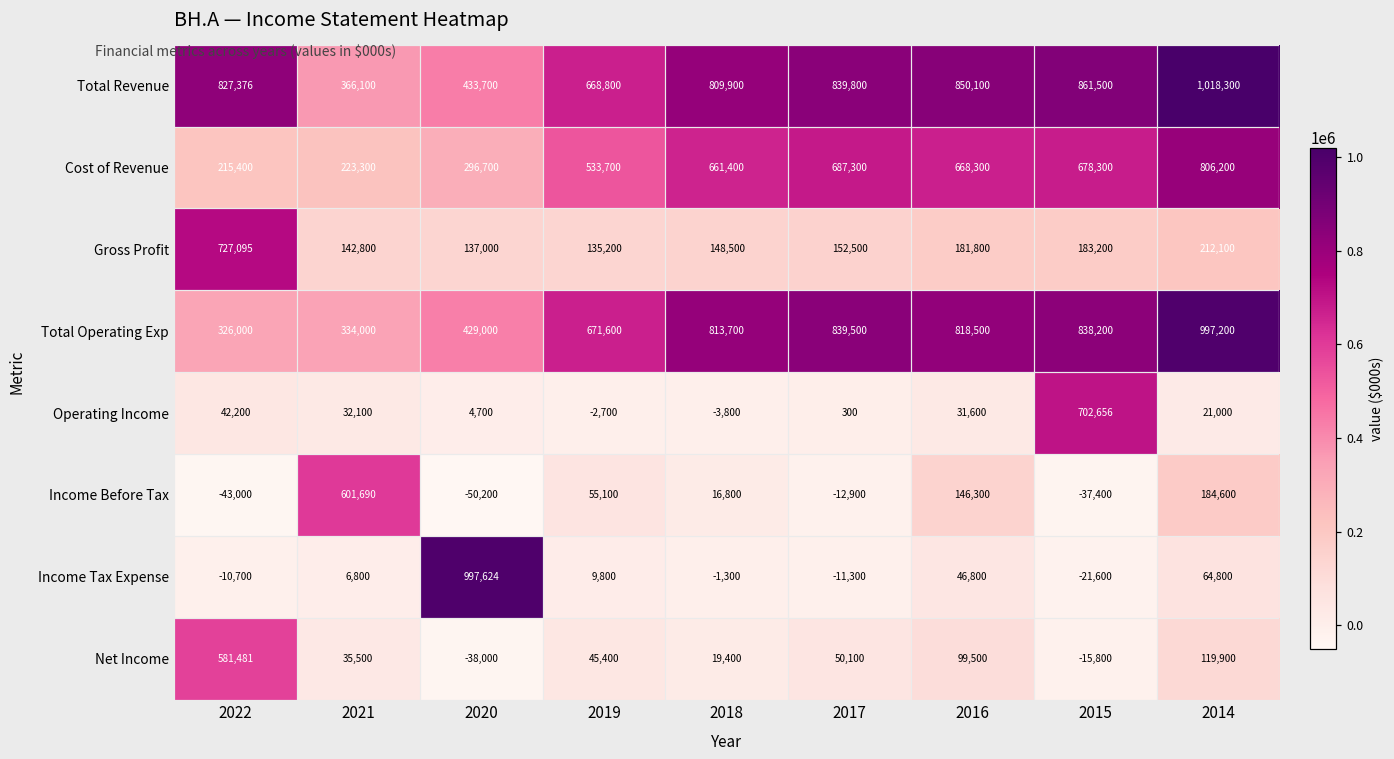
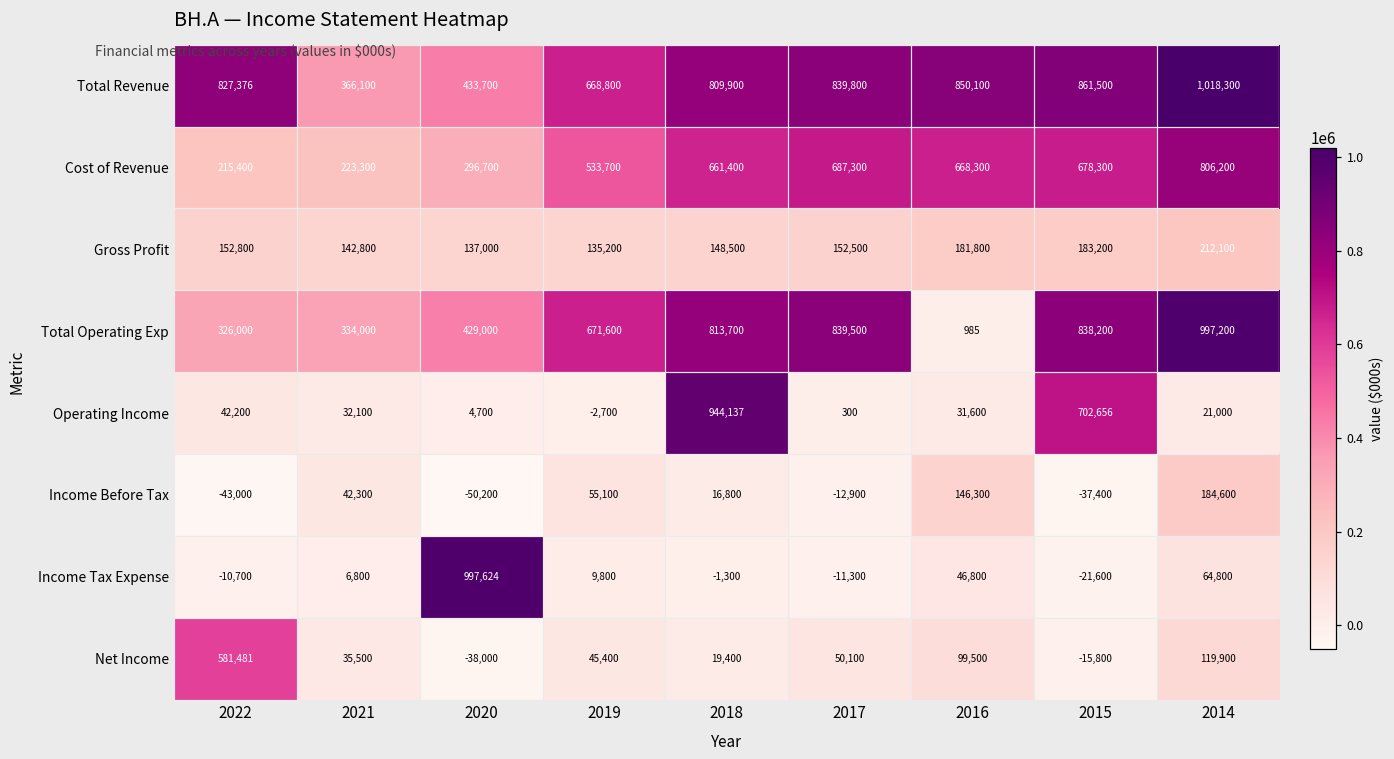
Gross Profit, 2022: 727,095 -> 152,800
Total Operating Exp, 2016: 818,500 -> 985
Operating Income, 2018: -3,800 -> 944,137
Income Before Tax, 2021: 601,690 -> 42,300
